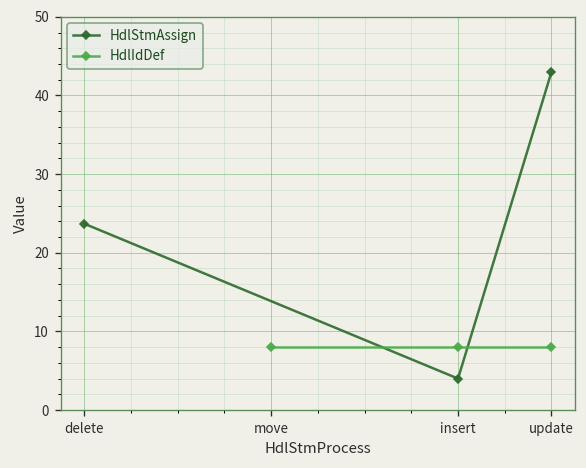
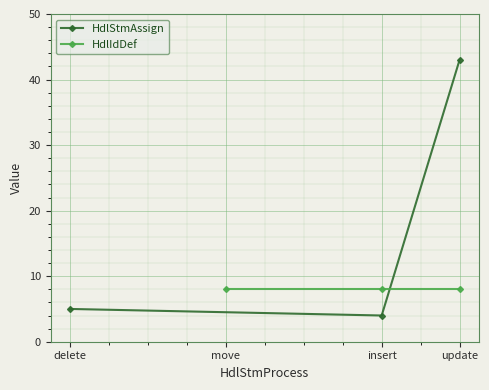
HdlStmAssign, delete: 24 -> 5
